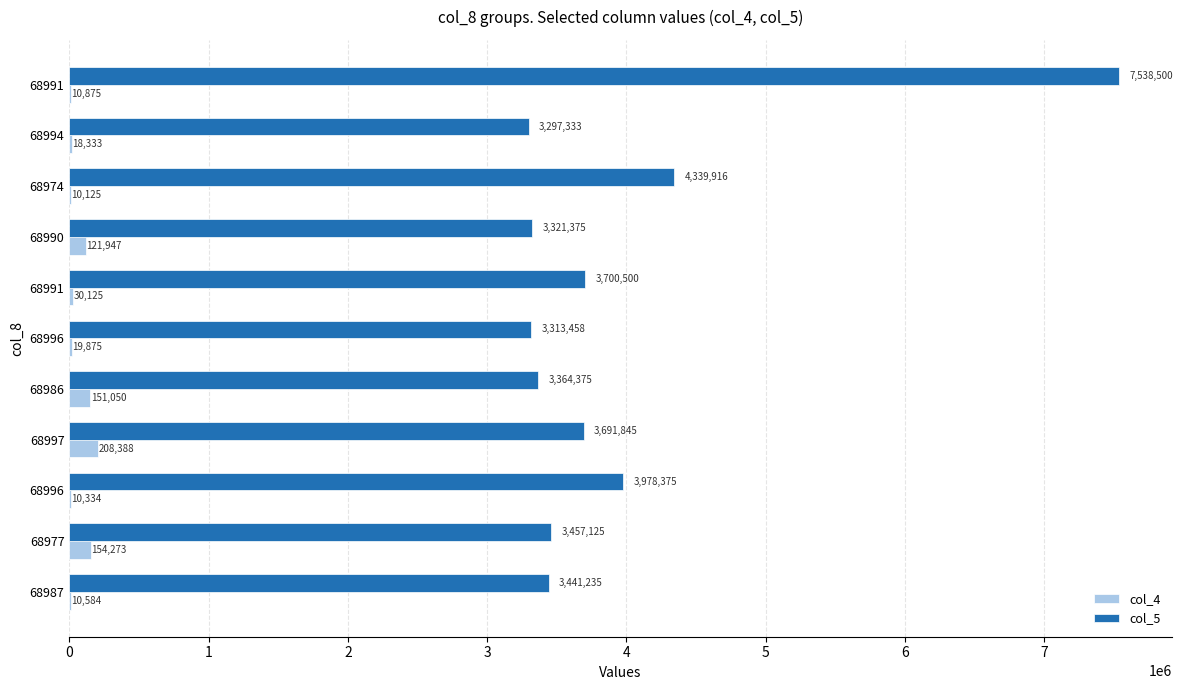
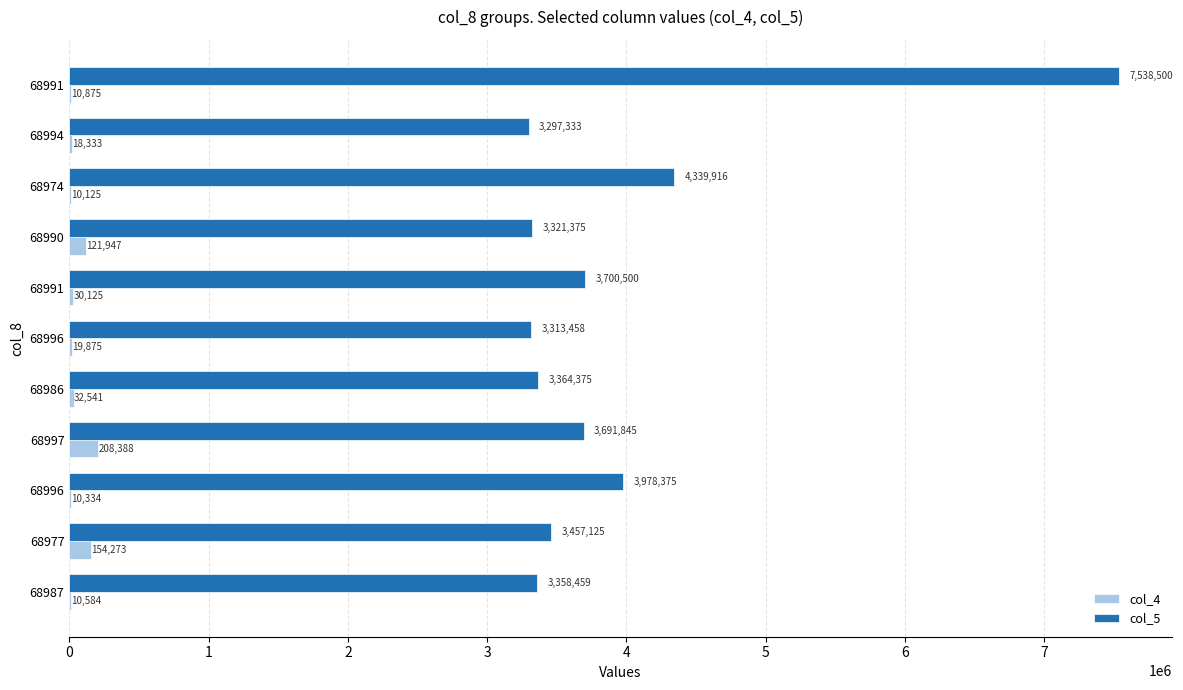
col_4, 68986: 151,050 -> 32,541
col_5, 68987: 3,441,235 -> 3,358,459
